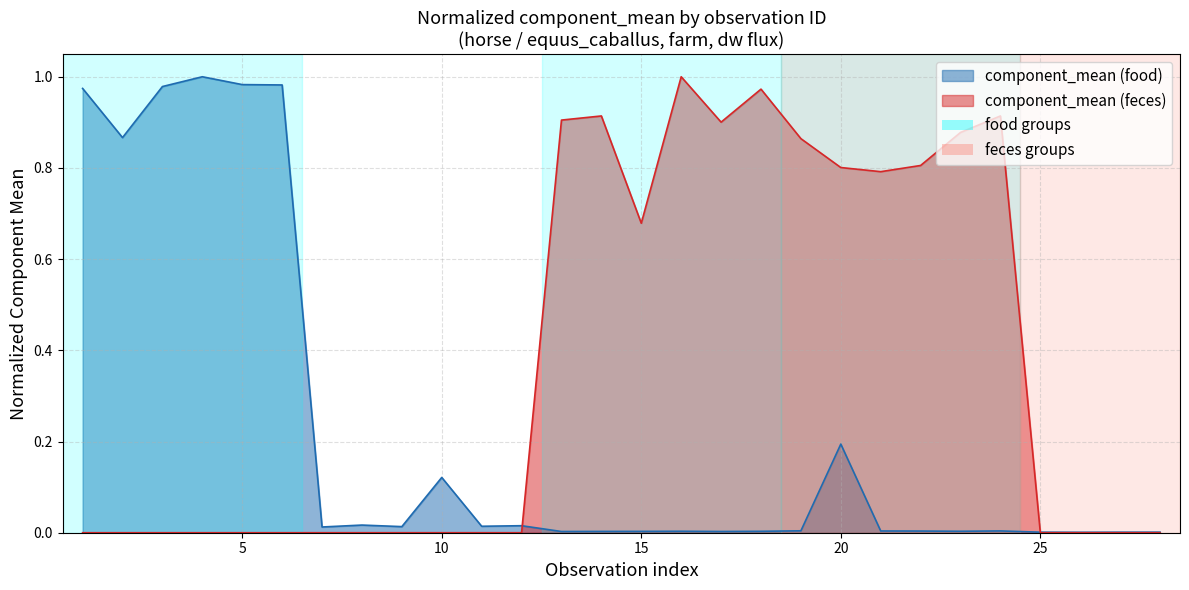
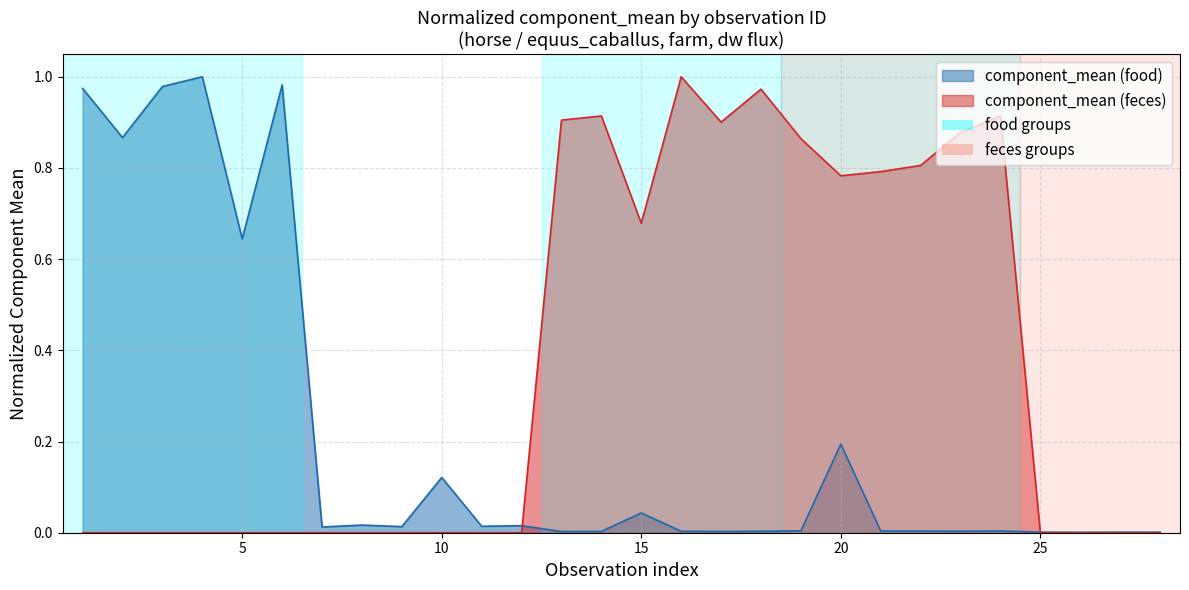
component_mean (food), 5: 0.98 -> 0.64
component_mean (food), 15: 0.00 -> 0.04
component_mean (feces), 20: 0.80 -> 0.78
